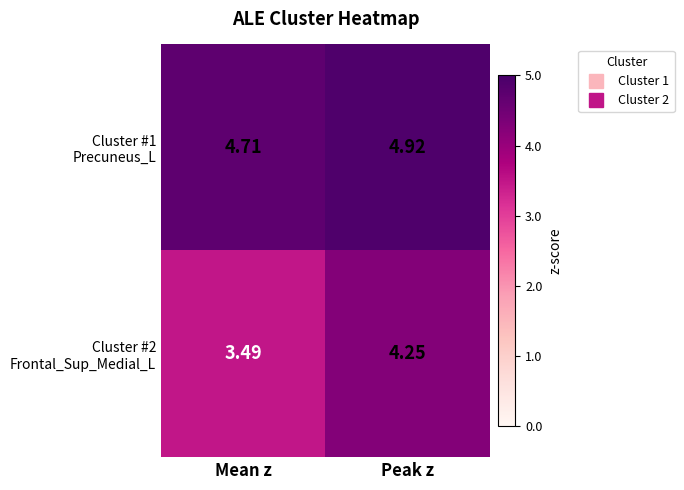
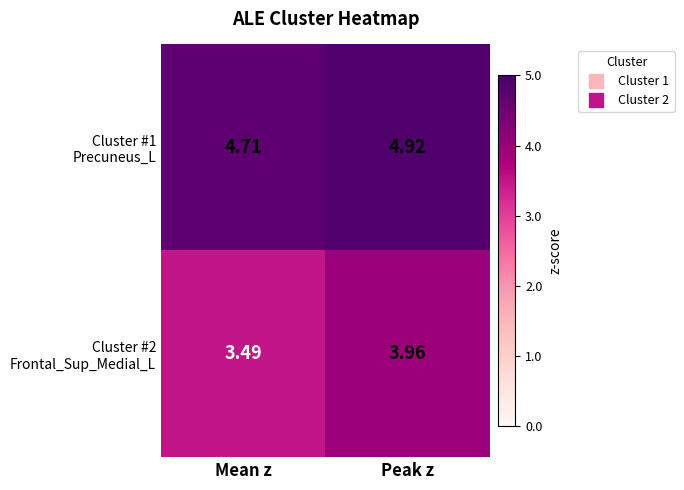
Cluster #2 Frontal_Sup_Medial_L, Peak z: 4.25 -> 3.96
